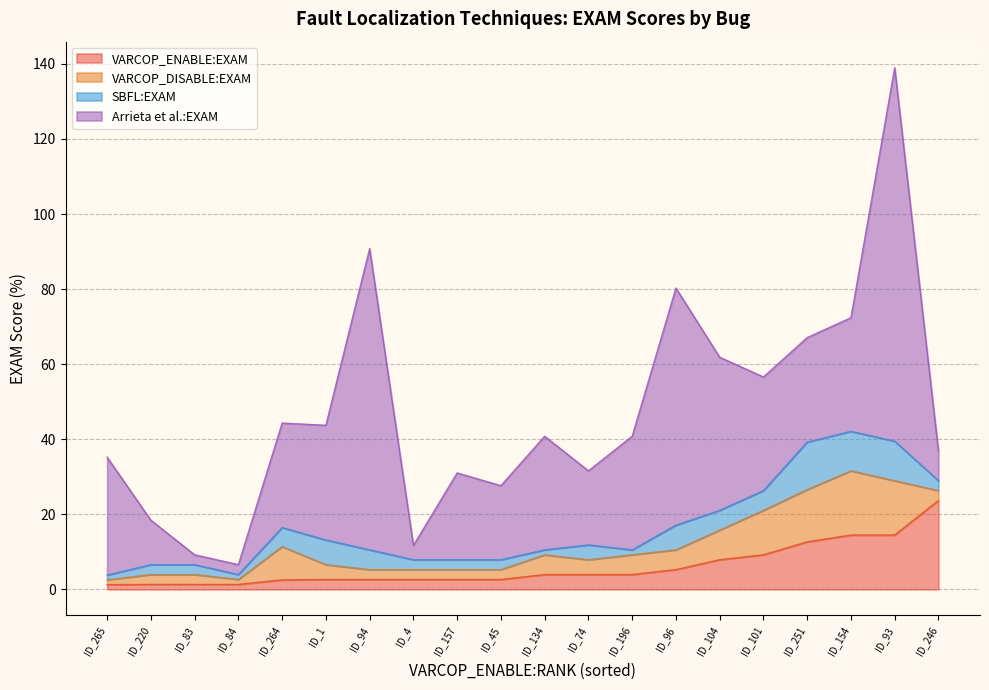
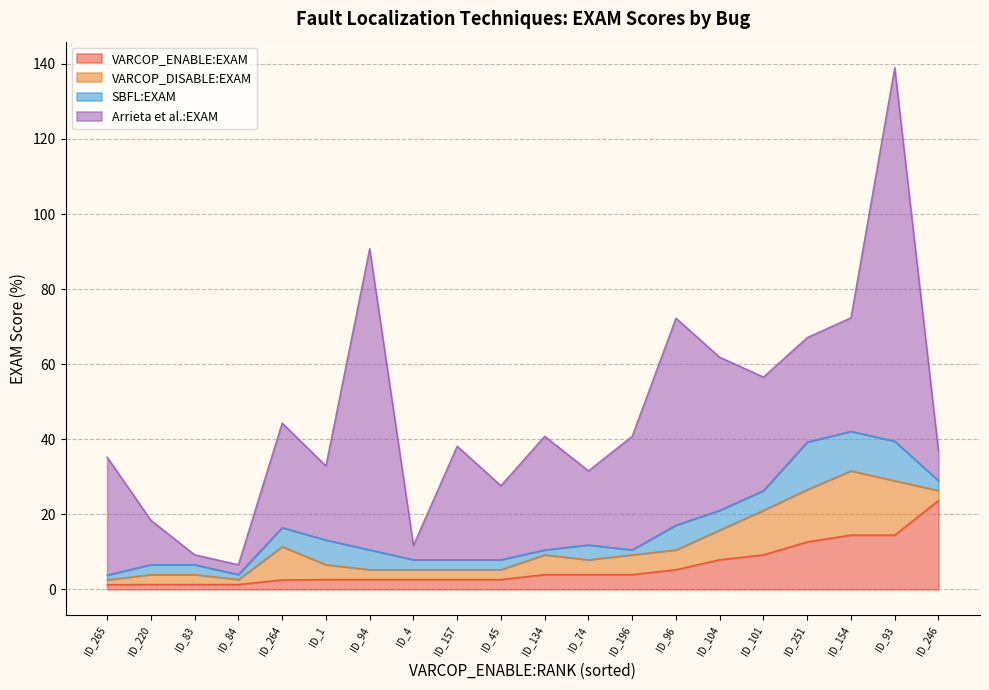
Arrieta et al.:EXAM, ID_1: 31 -> 20
Arrieta et al.:EXAM, ID_157: 23 -> 30
Arrieta et al.:EXAM, ID_96: 63 -> 55
